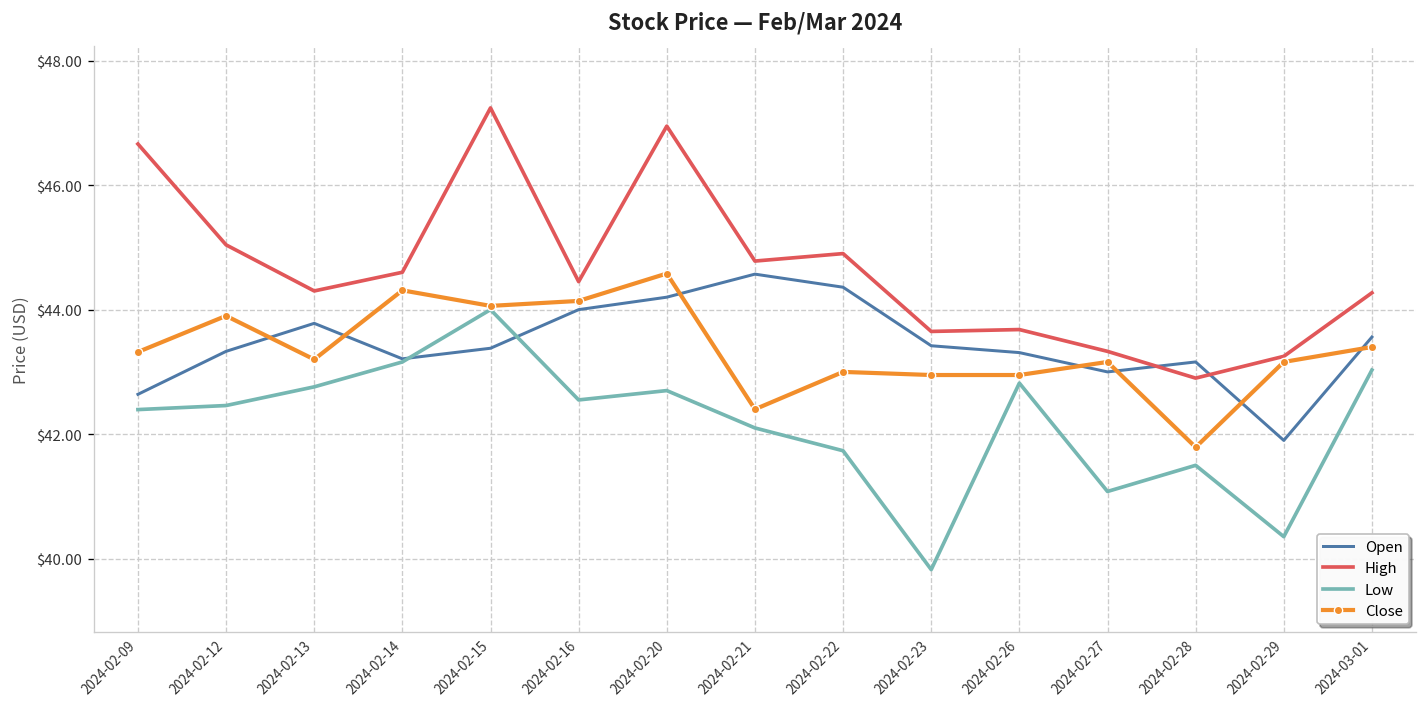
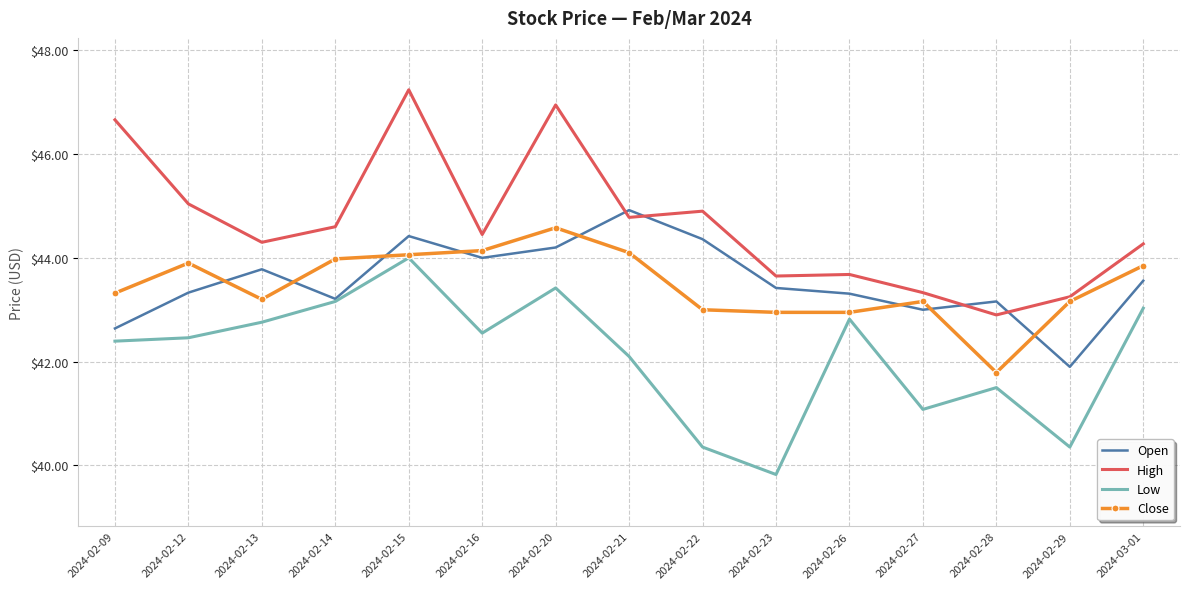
Close, 2024-02-14: $44.3 -> $44.0
Open, 2024-02-15: $43.4 -> $44.4
Low, 2024-02-20: $42.7 -> $43.4
Open, 2024-02-21: $44.6 -> $44.9
Close, 2024-02-21: $42.4 -> $44.1
Low, 2024-02-22: $41.7 -> $40.4
Close, 2024-03-01: $43.4 -> $43.9
